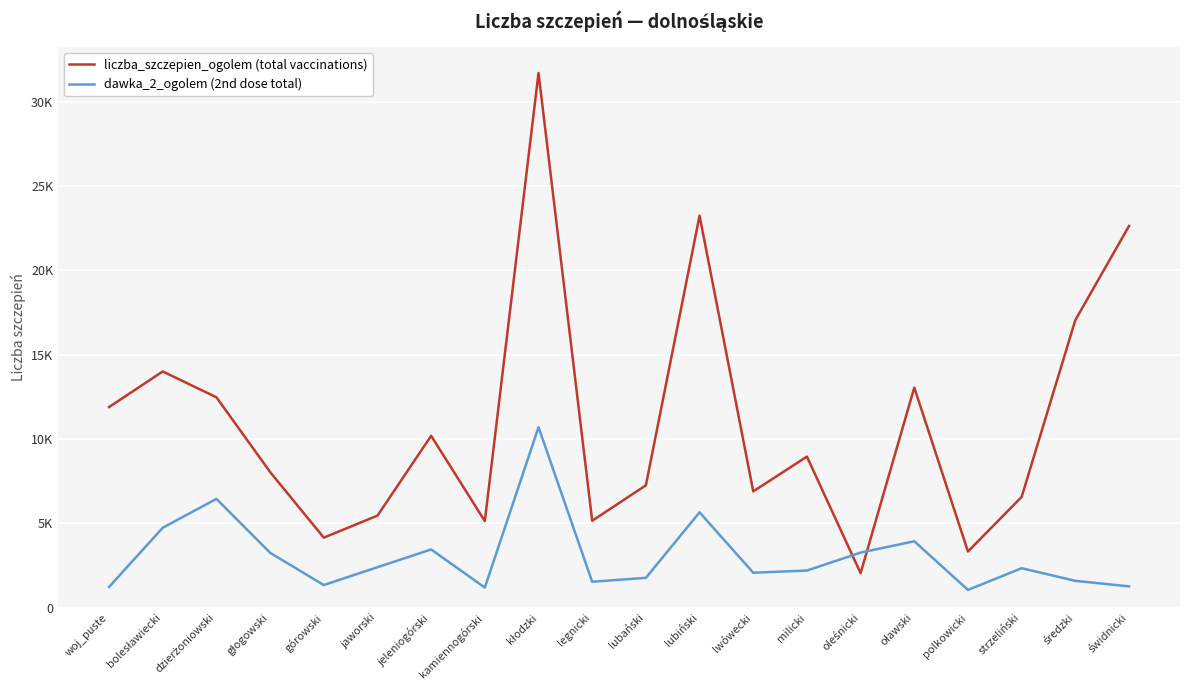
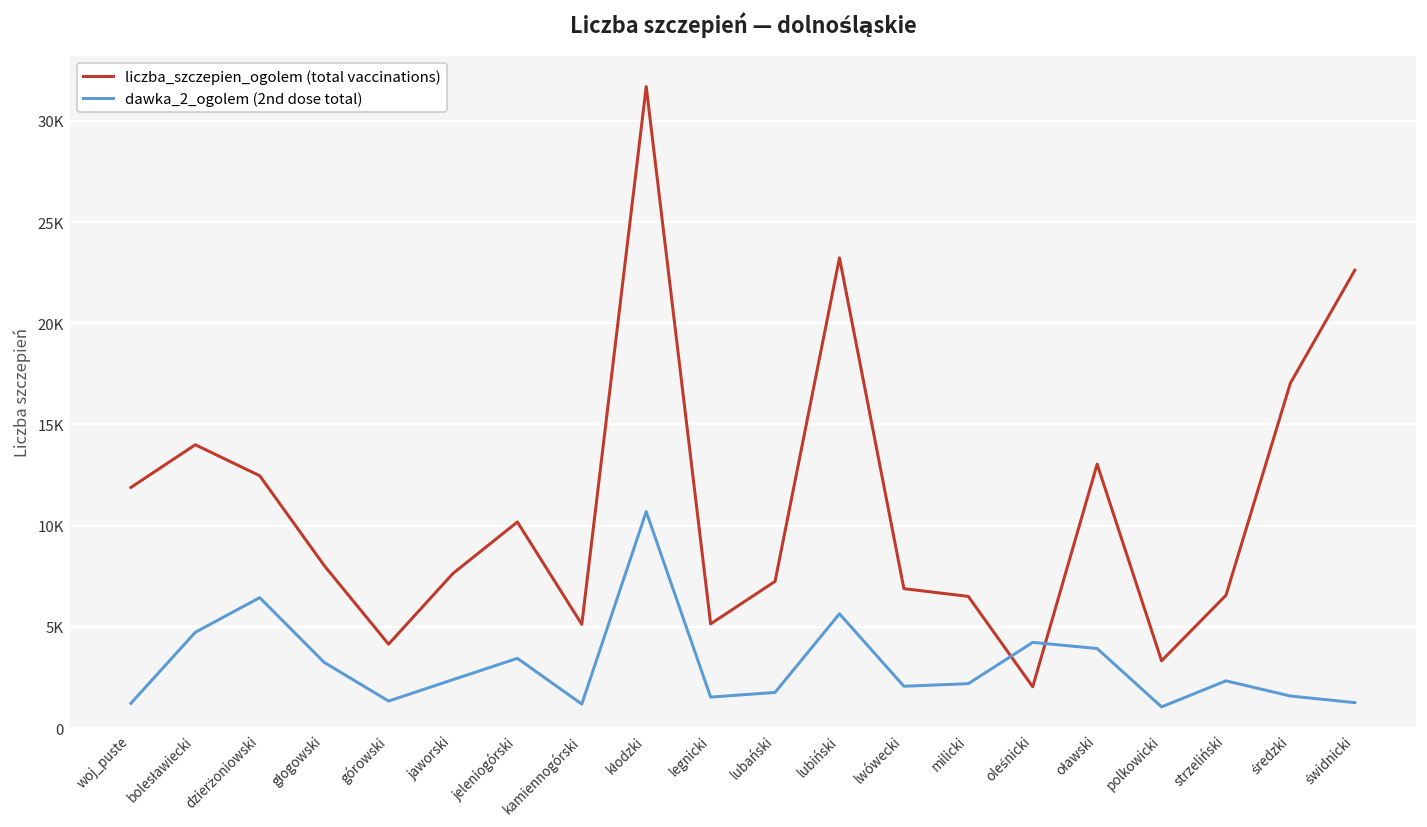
liczba_szczepien_ogolem (total vaccinations), jaworski: 5500 -> 7600
liczba_szczepien_ogolem (total vaccinations), milicki: 9000 -> 6500
dawka_2_ogolem (2nd dose total), oleśnicki: 3300 -> 4200
